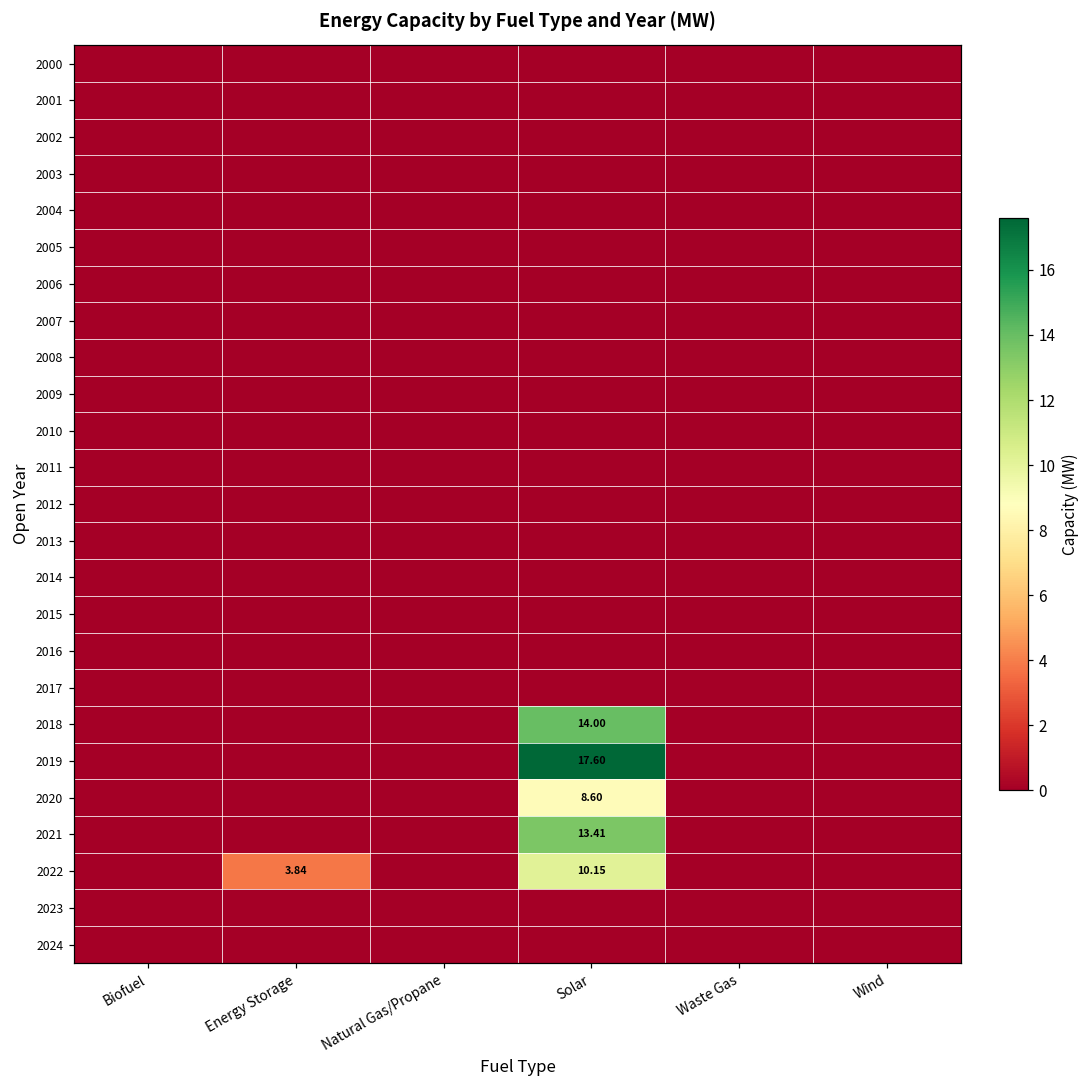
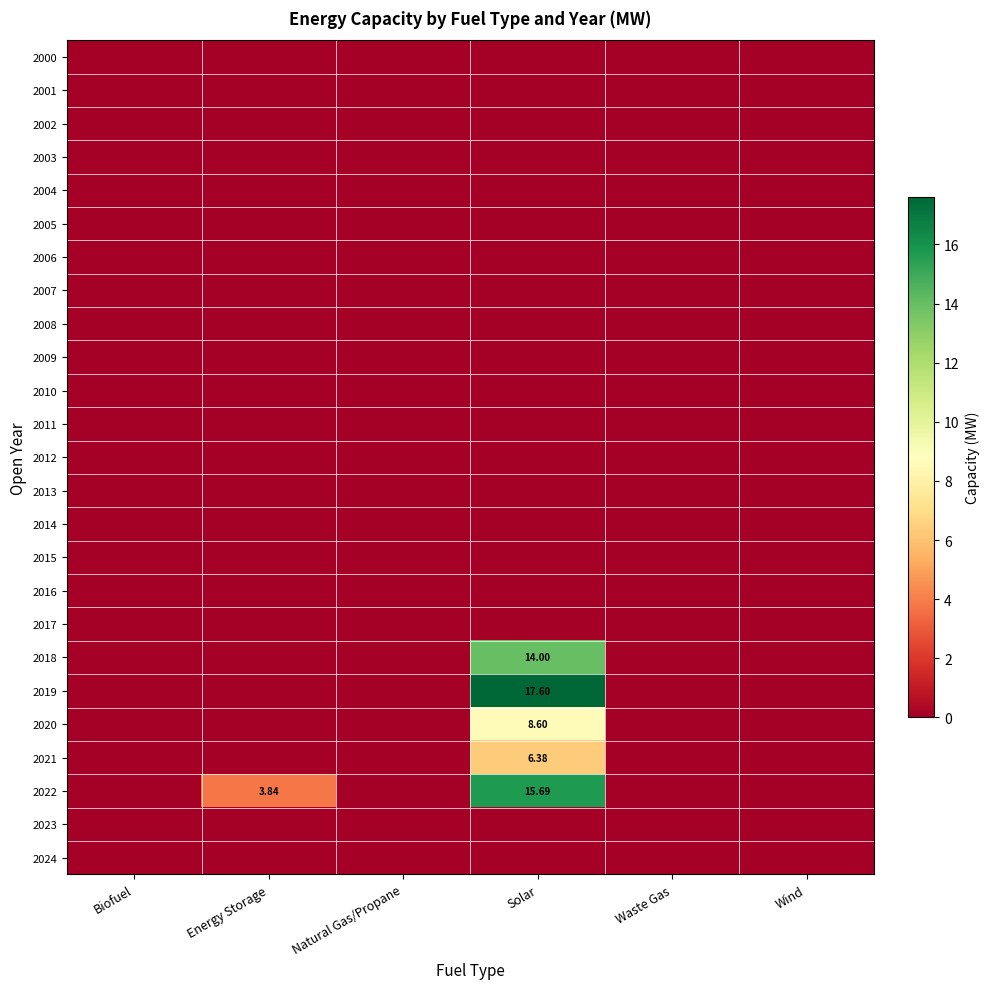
2021, Solar: 13.41 -> 6.38
2022, Solar: 10.15 -> 15.69
